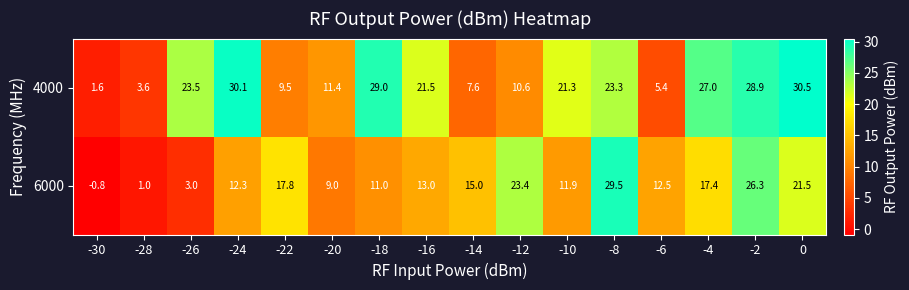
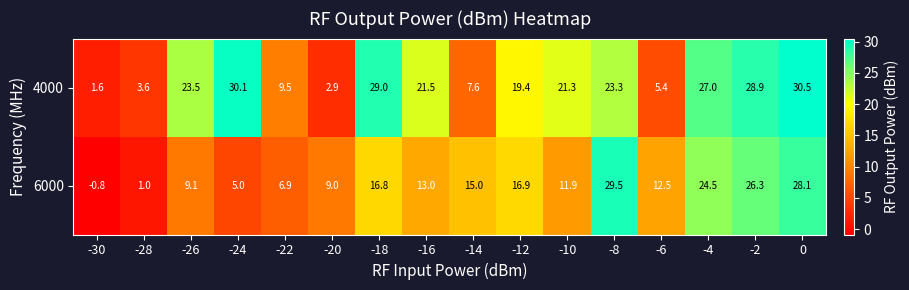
4000, -20: 11.4 -> 2.9
4000, -12: 10.6 -> 19.4
6000, -26: 3.0 -> 9.1
6000, -24: 12.3 -> 5.0
6000, -22: 17.8 -> 6.9
6000, -18: 11.0 -> 16.8
6000, -12: 23.4 -> 16.9
6000, -4: 17.4 -> 24.5
6000, 0: 21.5 -> 28.1
